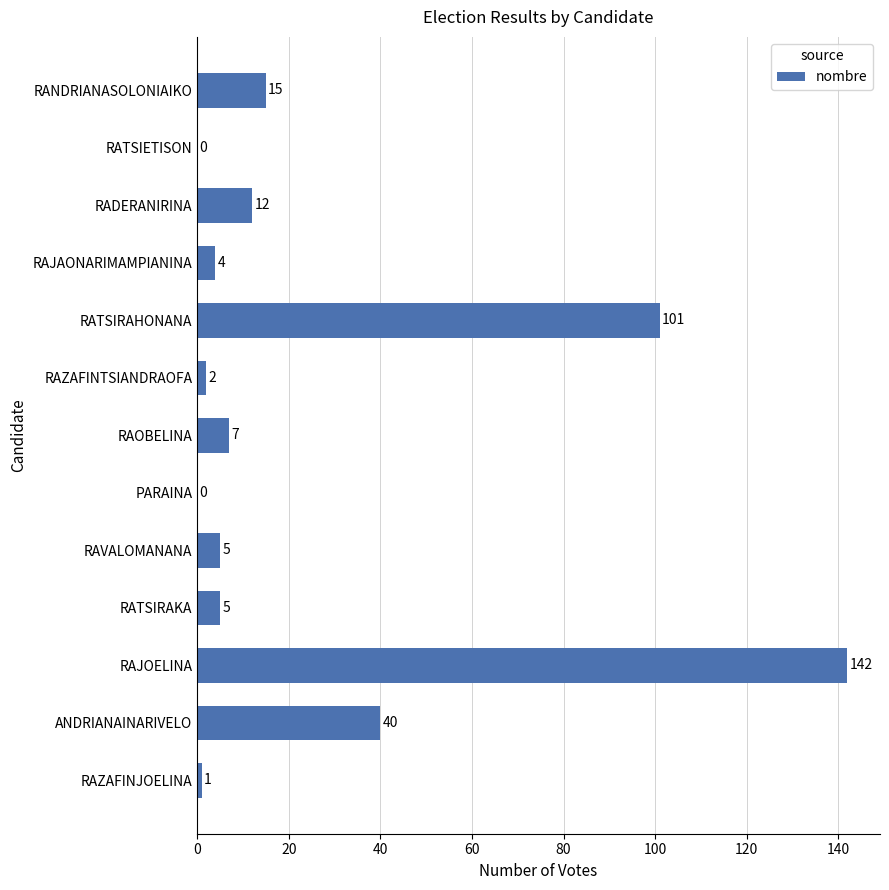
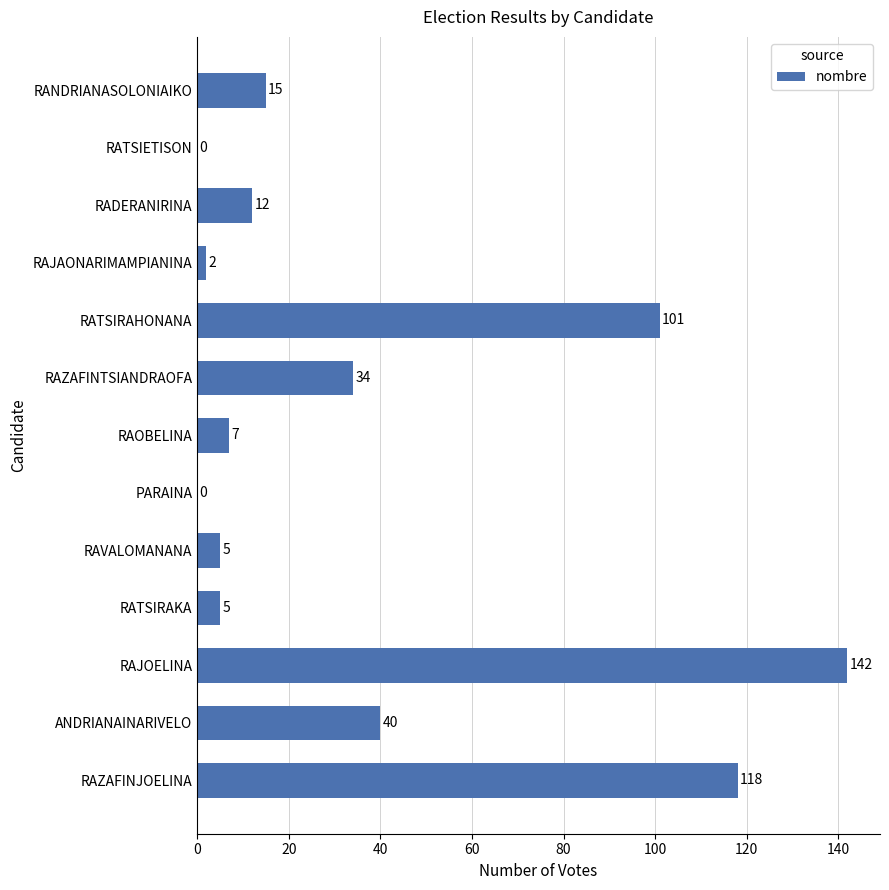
RAJAONARIMAMPIANINA: 4 -> 2
RAZAFINTSIANDRAOFA: 2 -> 34
RAZAFINJOELINA: 1 -> 118
